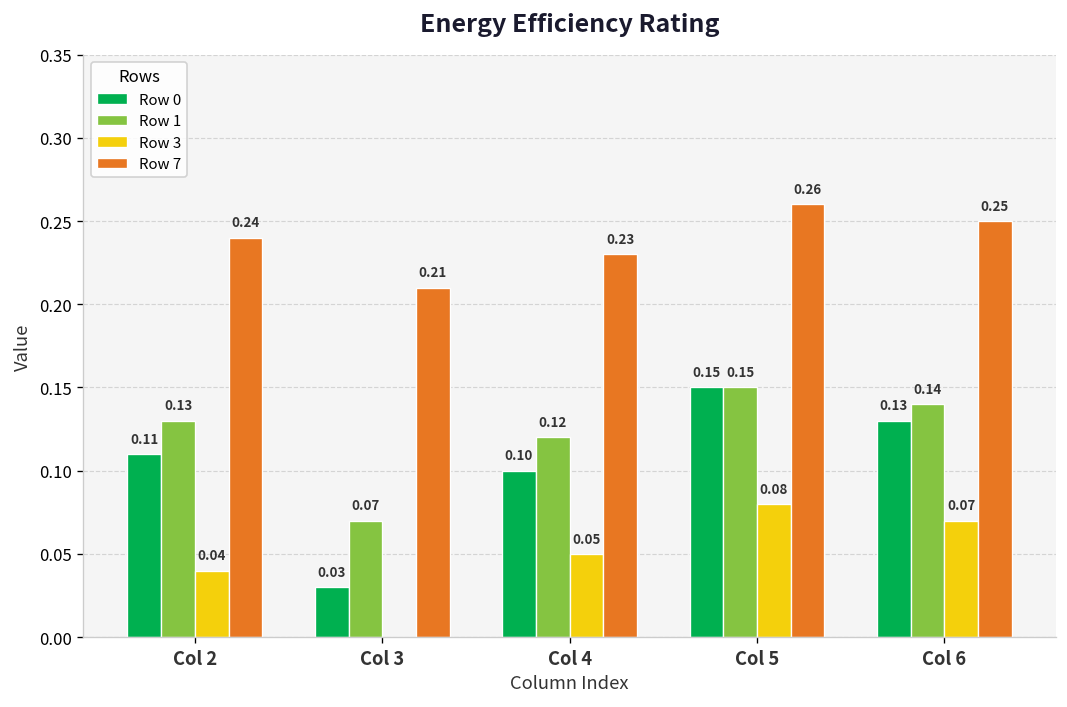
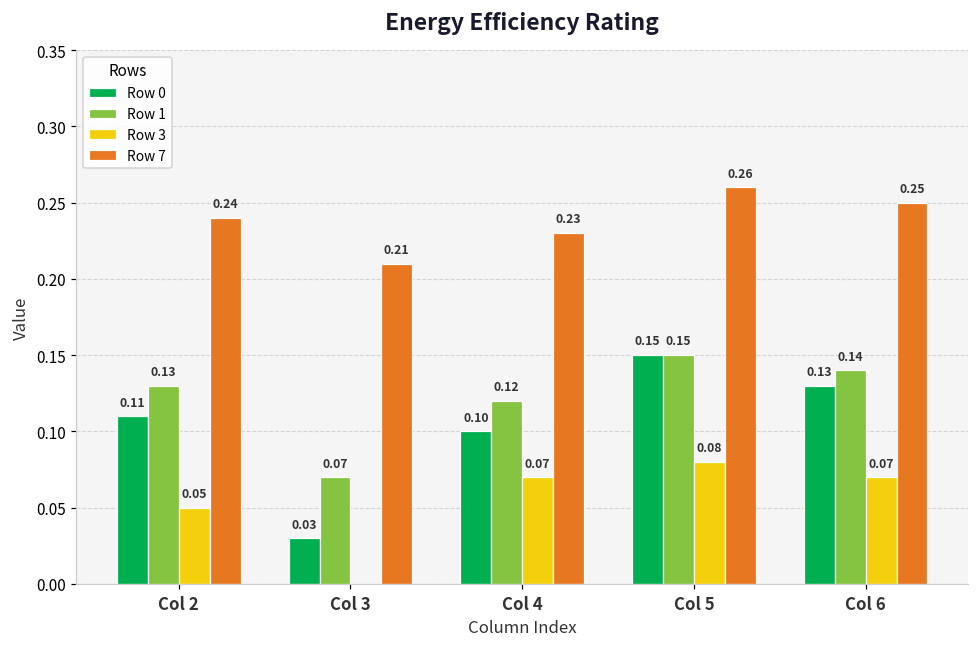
Row 3, Col 2: 0.04 -> 0.05
Row 3, Col 4: 0.05 -> 0.07
